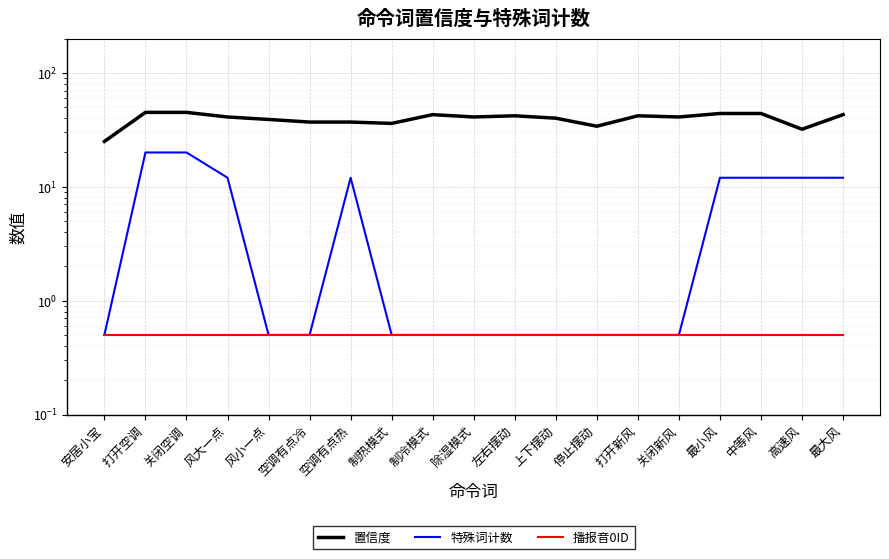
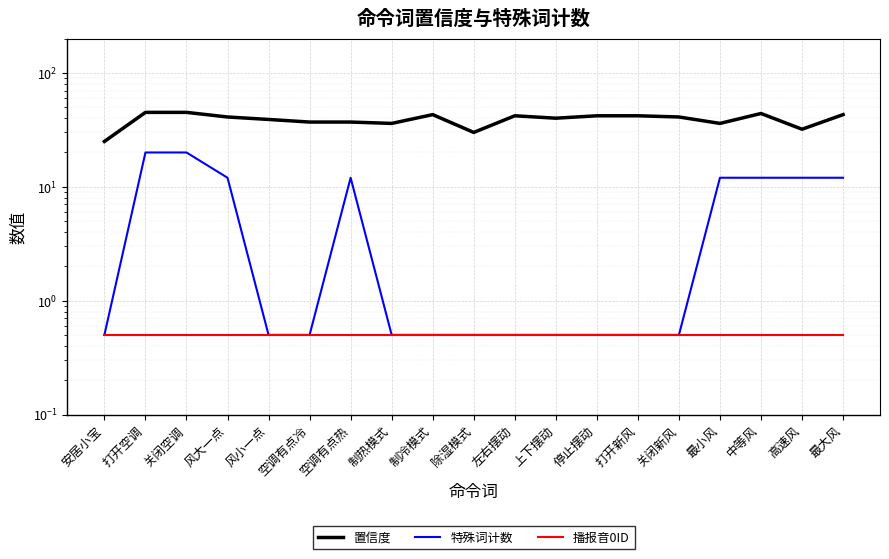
置信度, 除湿模式: 41 -> 30
置信度, 停止摆动: 34 -> 42
置信度, 最小风: 44 -> 36
